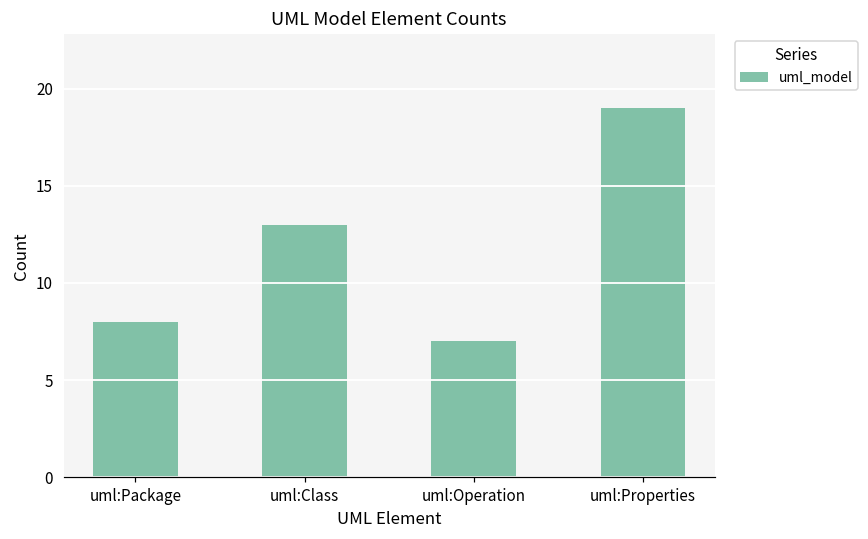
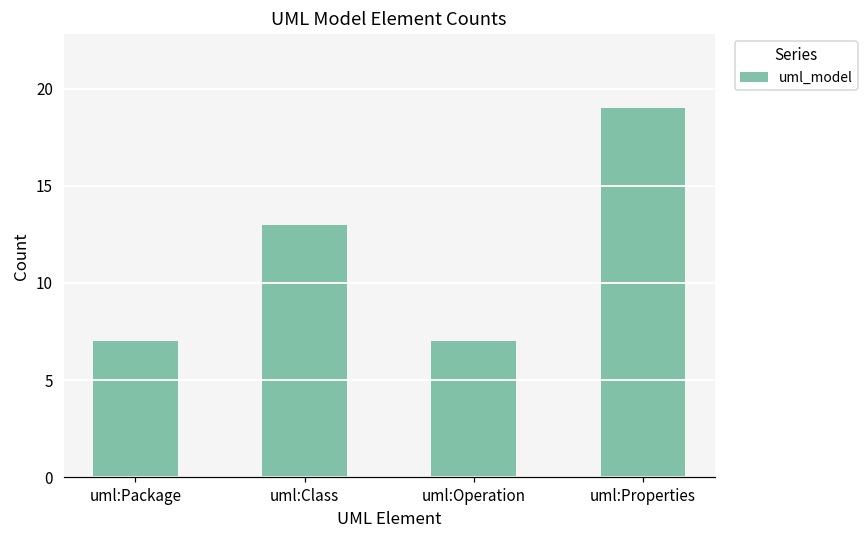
uml:Package: 8 -> 7
